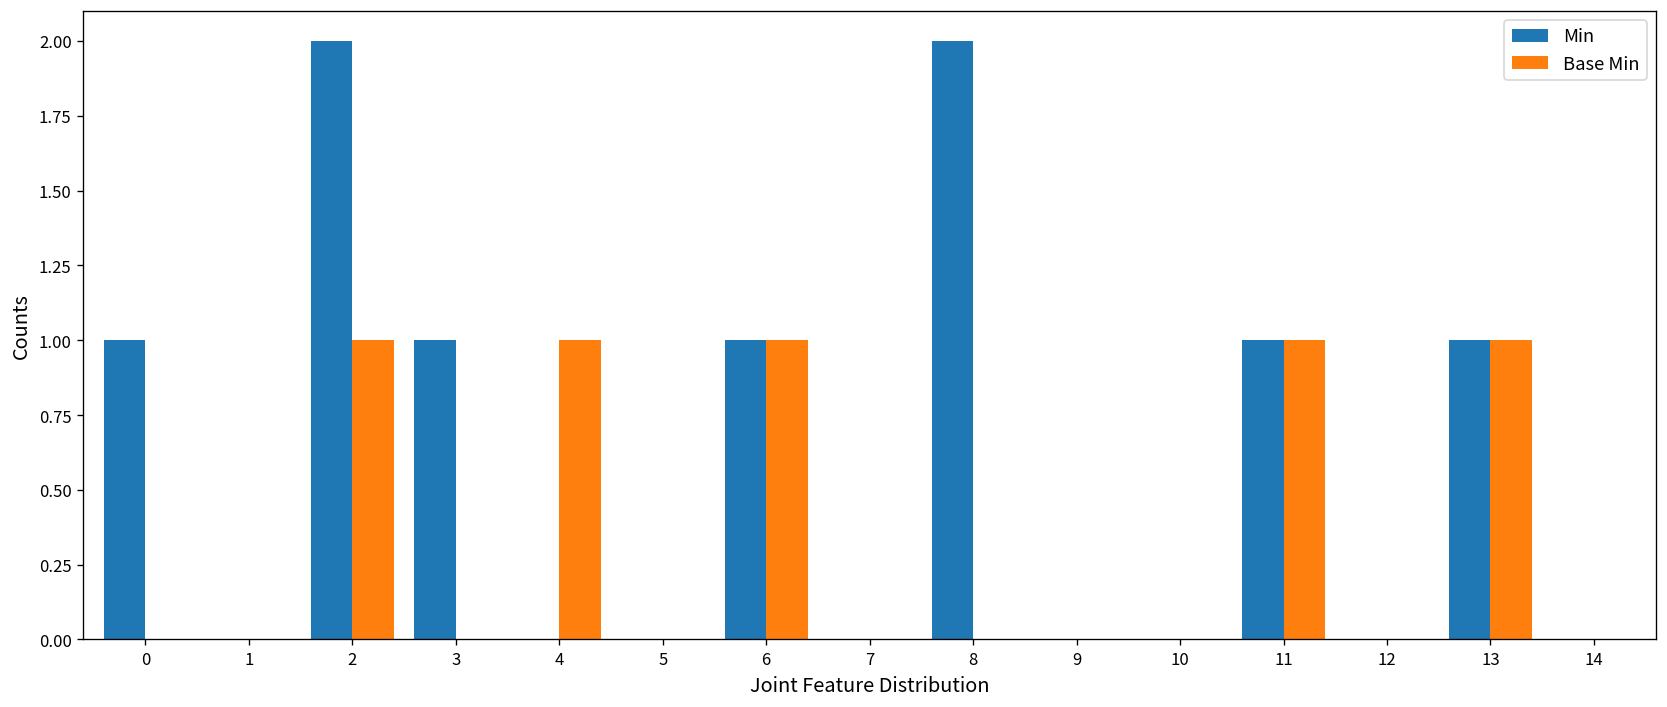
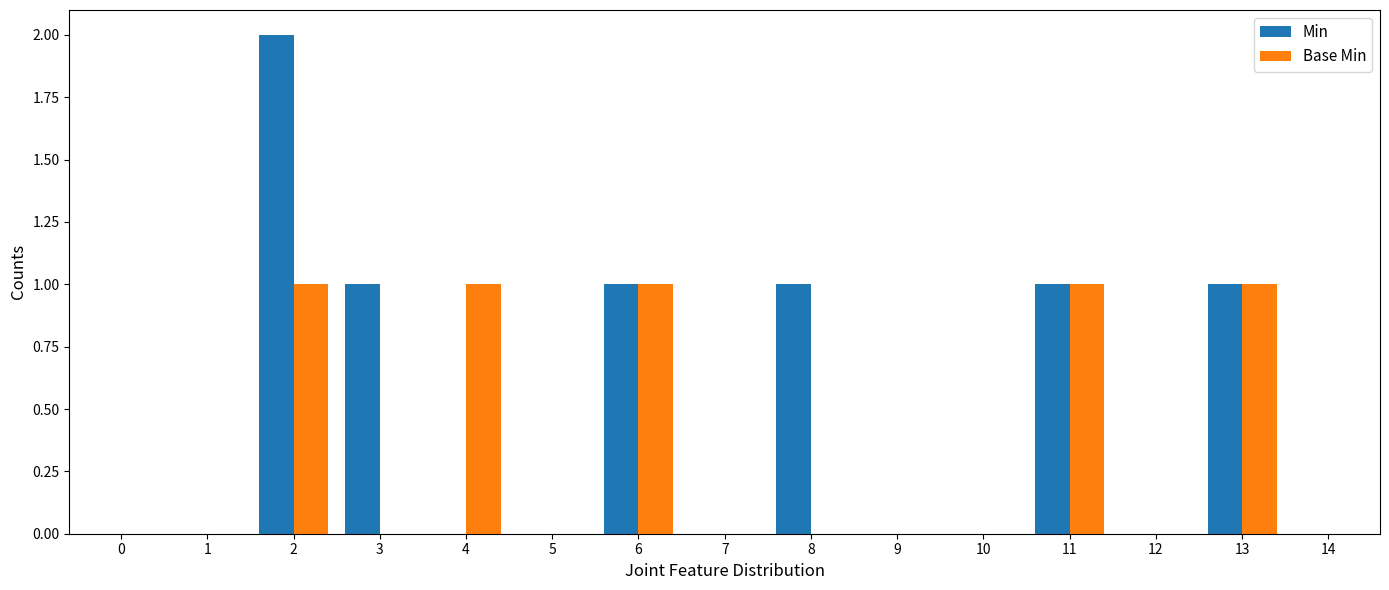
Min, 0: 1 -> 0
Min, 8: 2 -> 1
